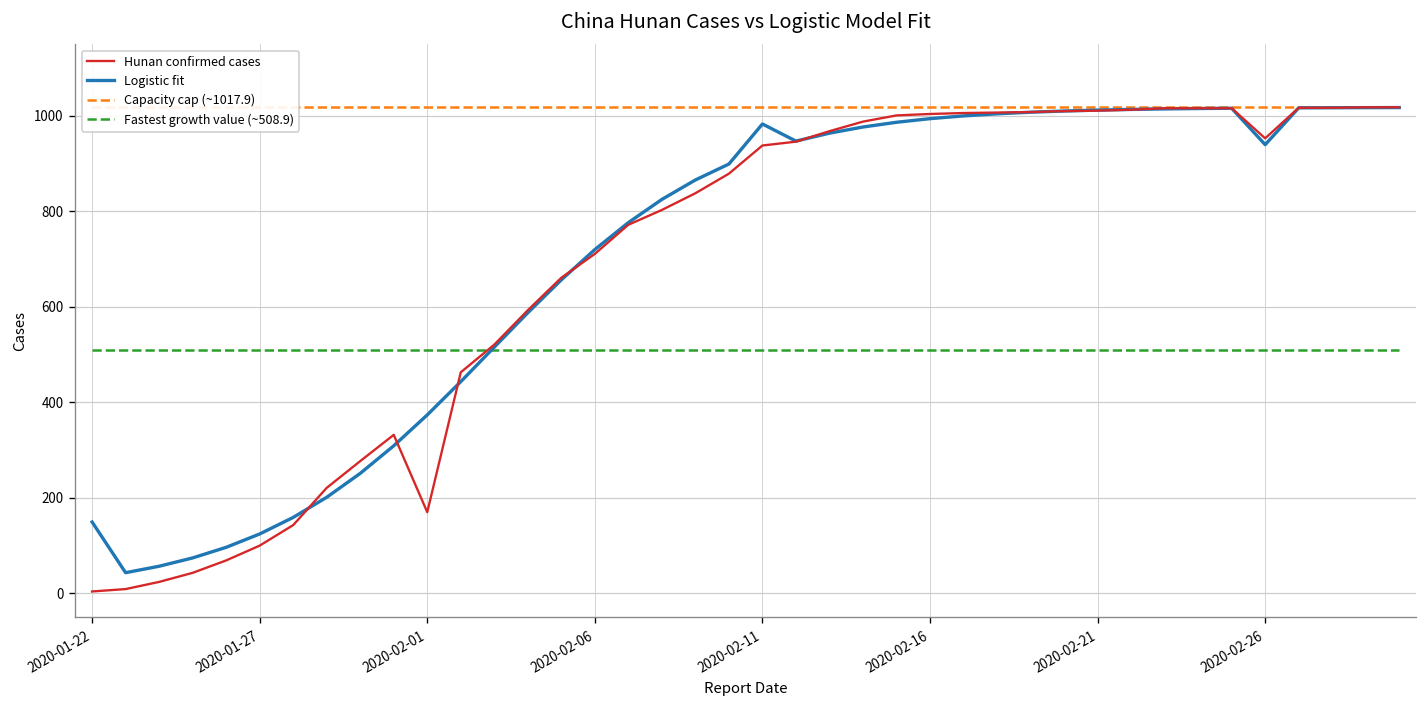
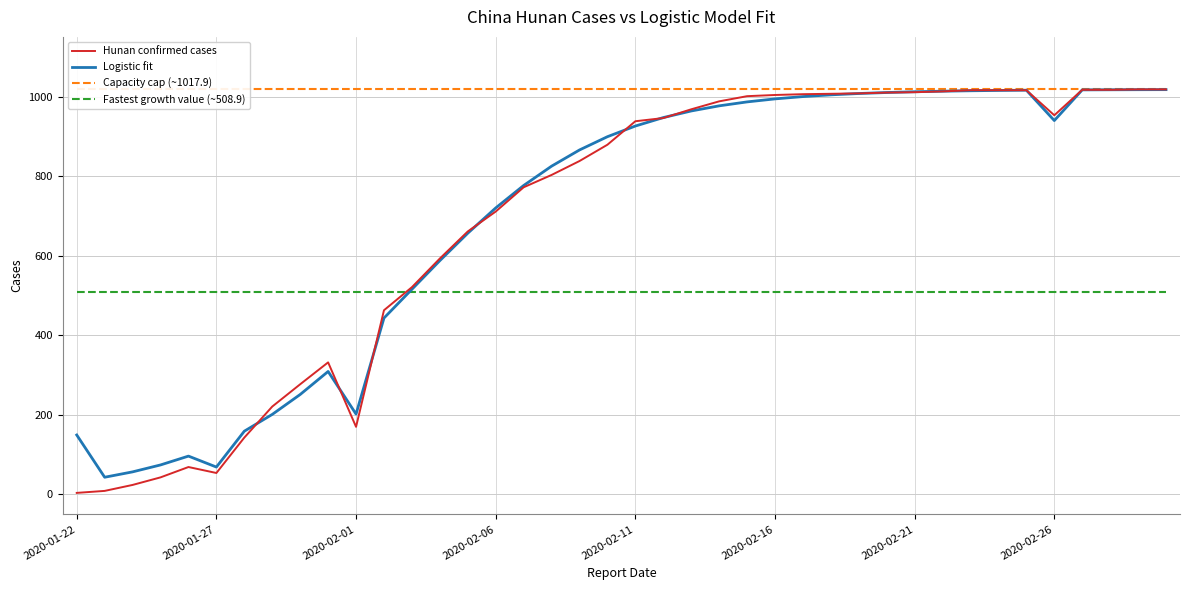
Hunan confirmed cases, 2020-01-27: 100 -> 50
Logistic fit, 2020-01-27: 120 -> 70
Logistic fit, 2020-02-01: 370 -> 200
Logistic fit, 2020-02-11: 980 -> 930
